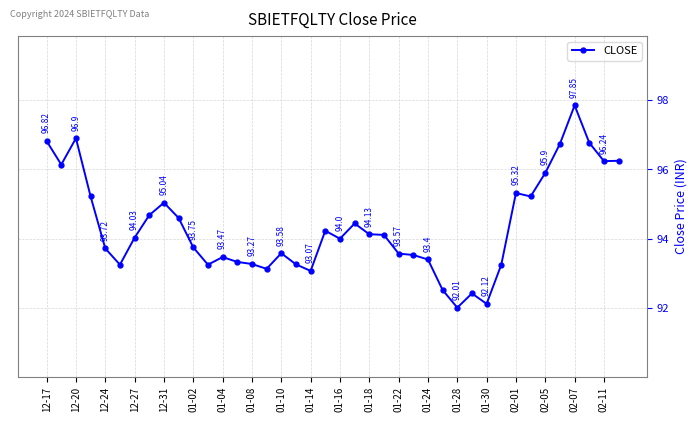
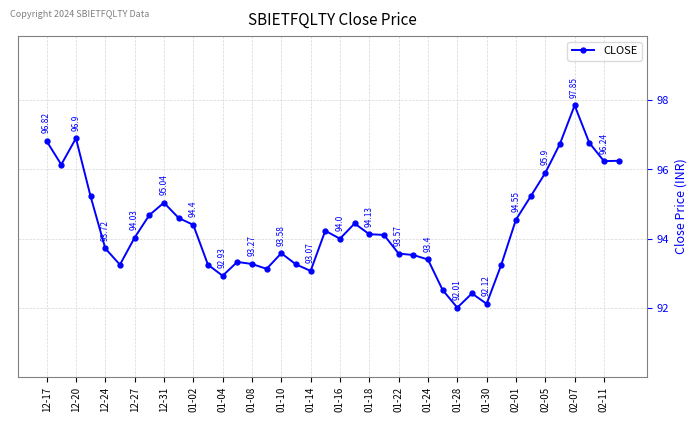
01-02: 93.75 -> 94.4
01-04: 93.47 -> 92.93
02-01: 95.32 -> 94.55
